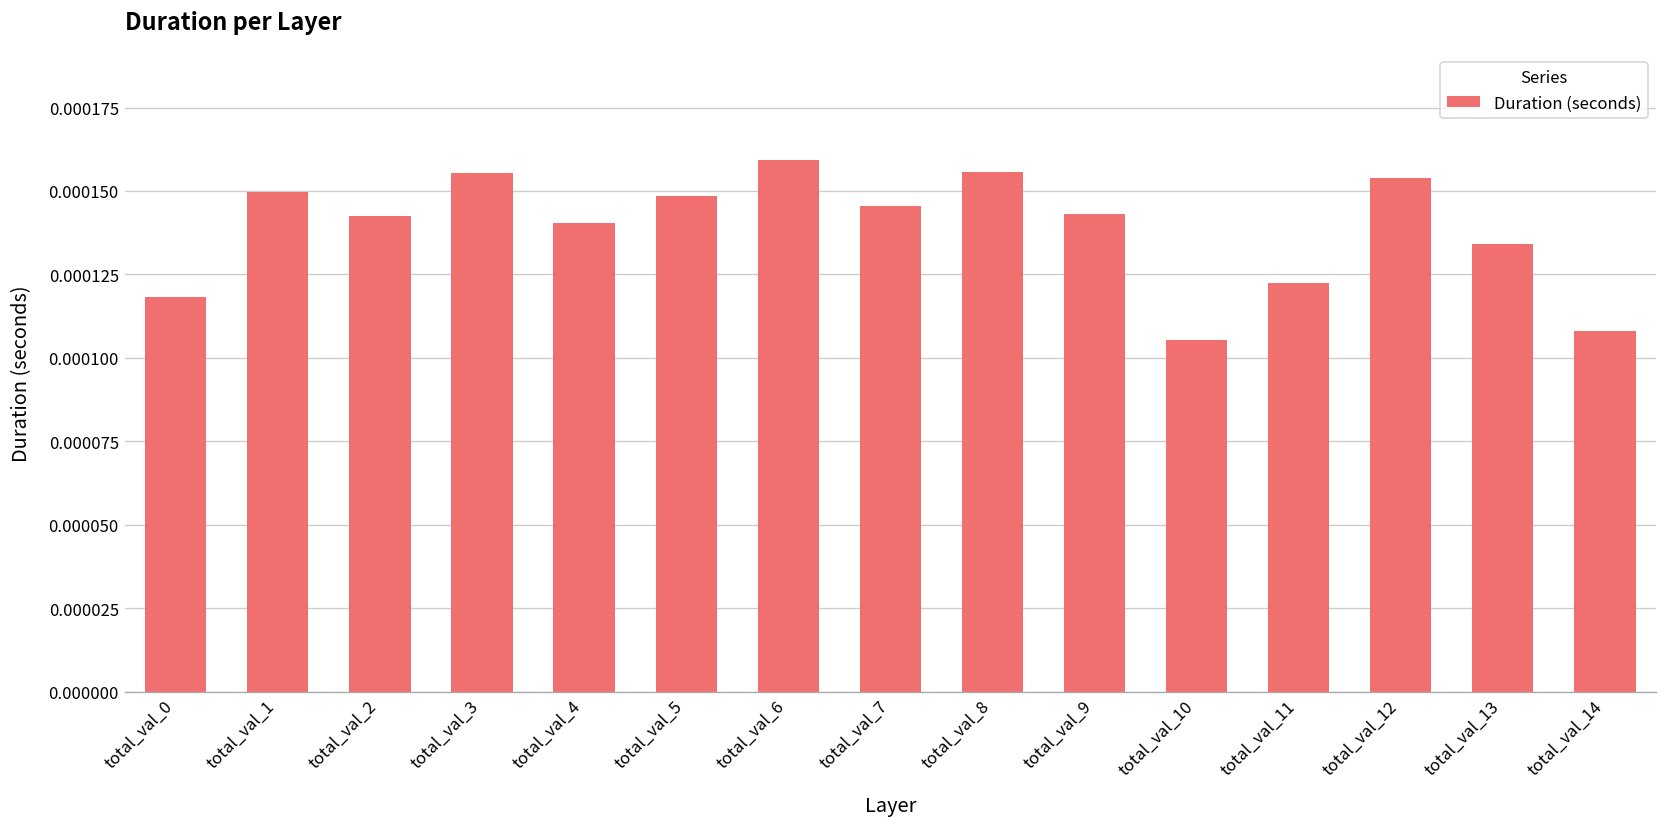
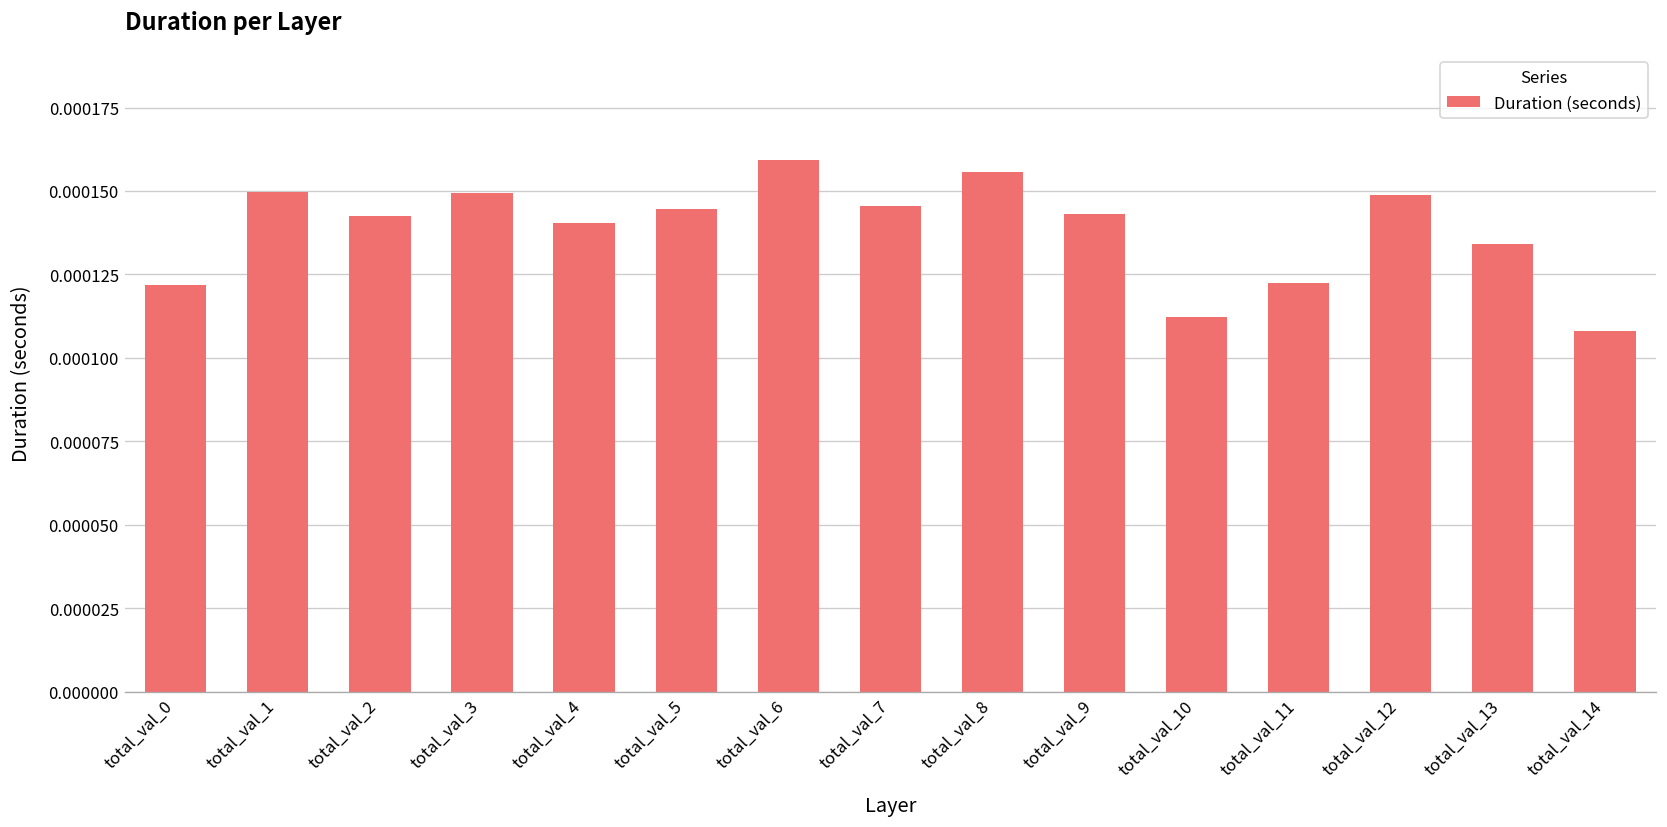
total_val_0: 0.000118 -> 0.000122
total_val_3: 0.000155 -> 0.000149
total_val_5: 0.000149 -> 0.000145
total_val_10: 0.000105 -> 0.000112
total_val_12: 0.000154 -> 0.000149
